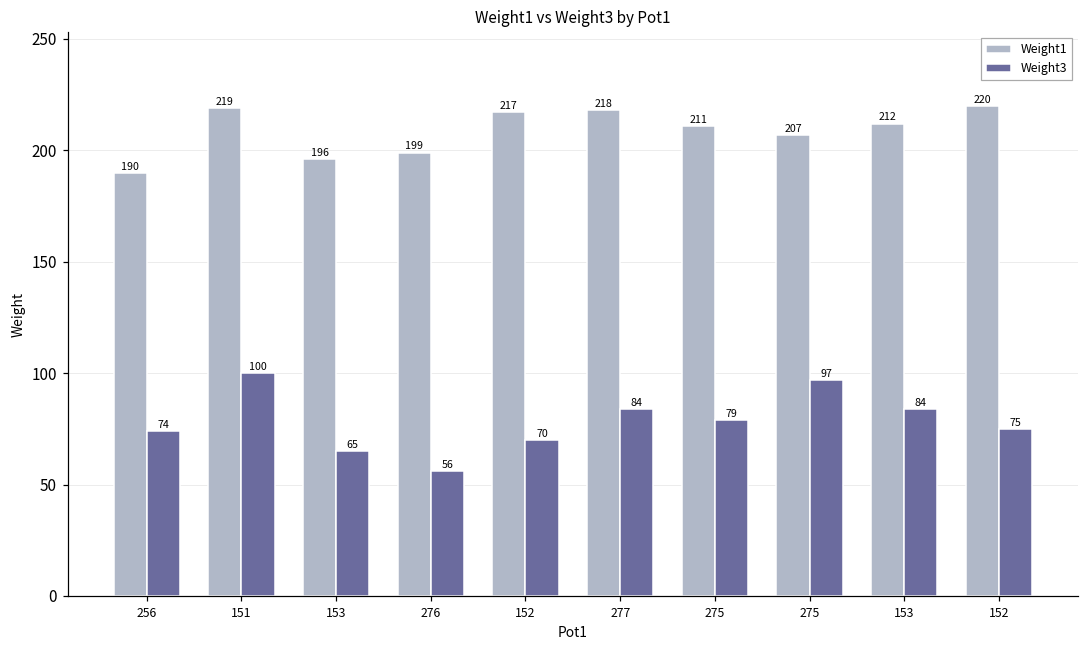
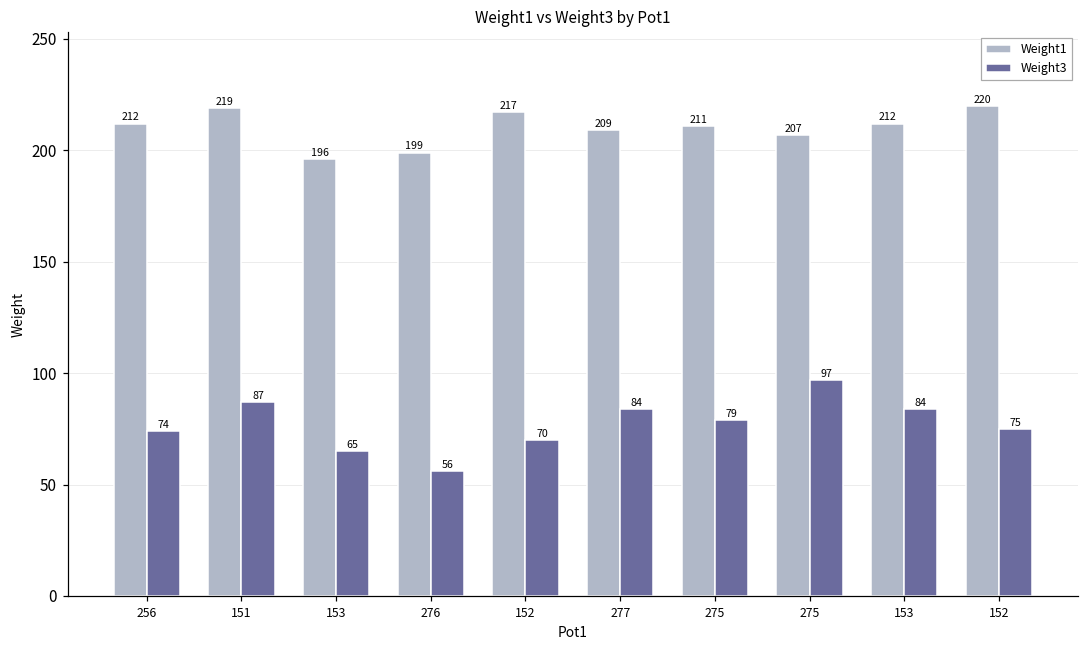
Weight1, 256: 190 -> 212
Weight3, 151: 100 -> 87
Weight1, 277: 218 -> 209
